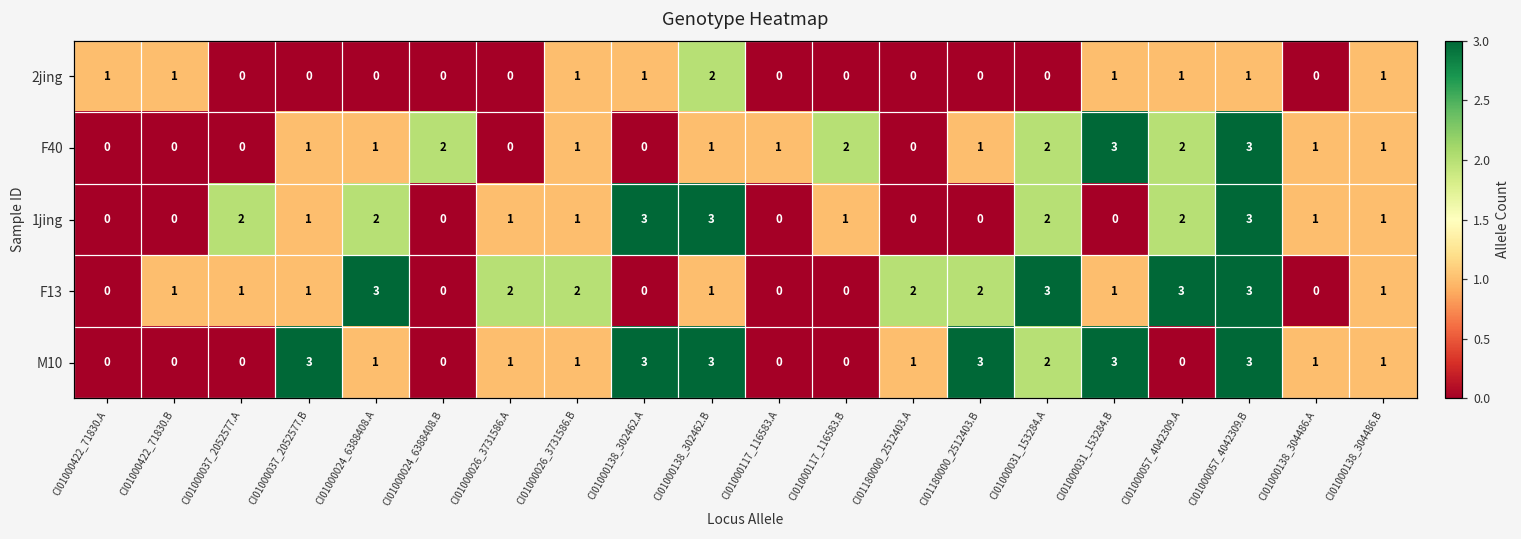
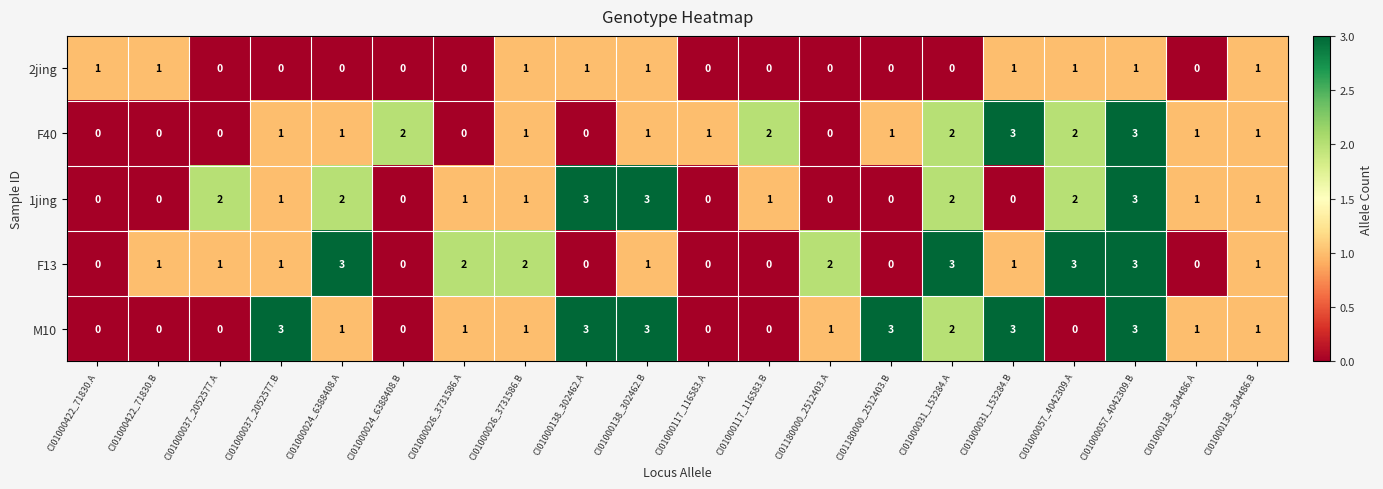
2jing, CI01000138_302462.B: 2 -> 1
F13, CI01180000_2512403.B: 2 -> 0
